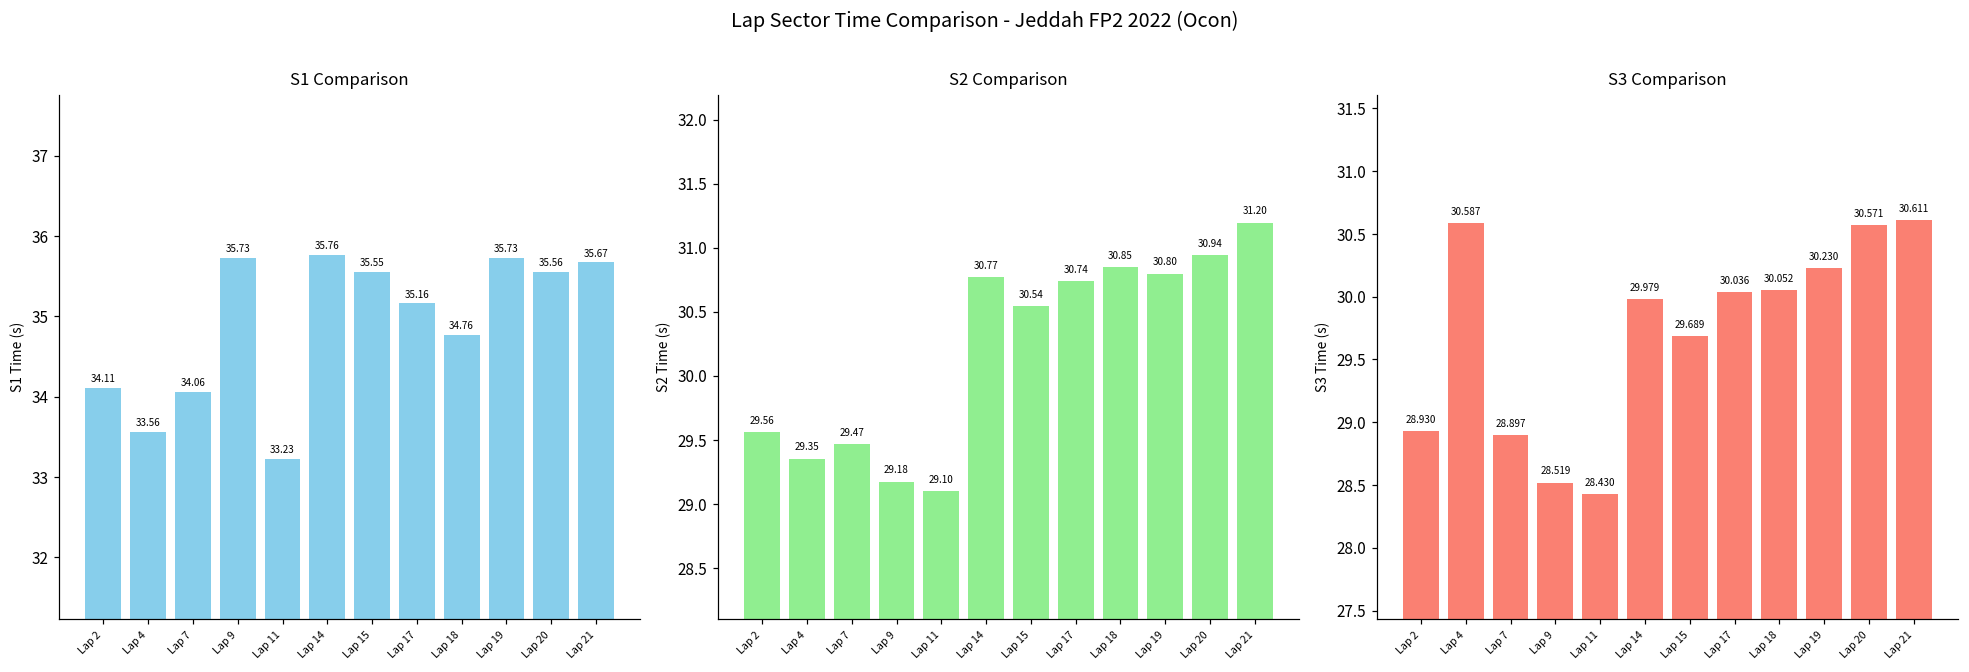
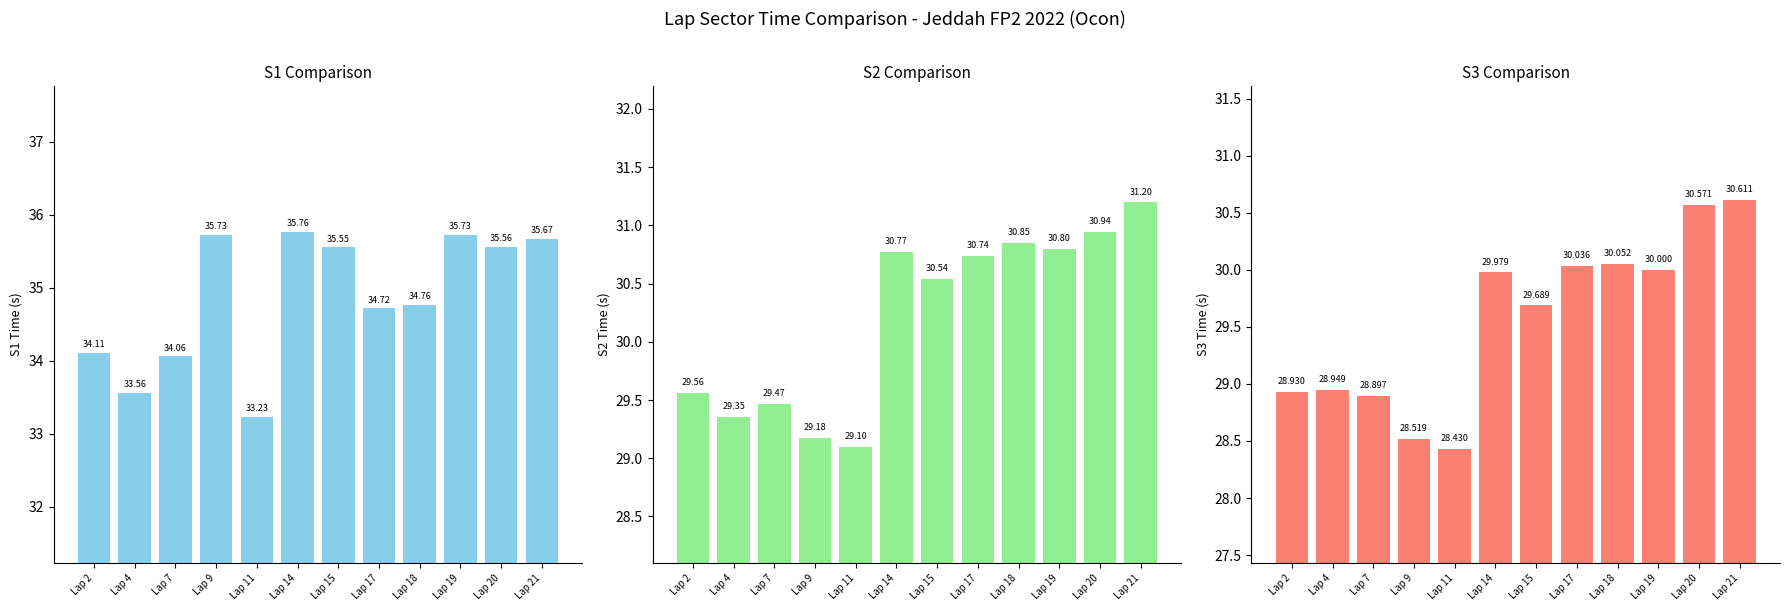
S1 Comparison, Lap 17: 35.16 -> 34.72
S3 Comparison, Lap 4: 30.587 -> 28.949
S3 Comparison, Lap 19: 30.230 -> 30.000
